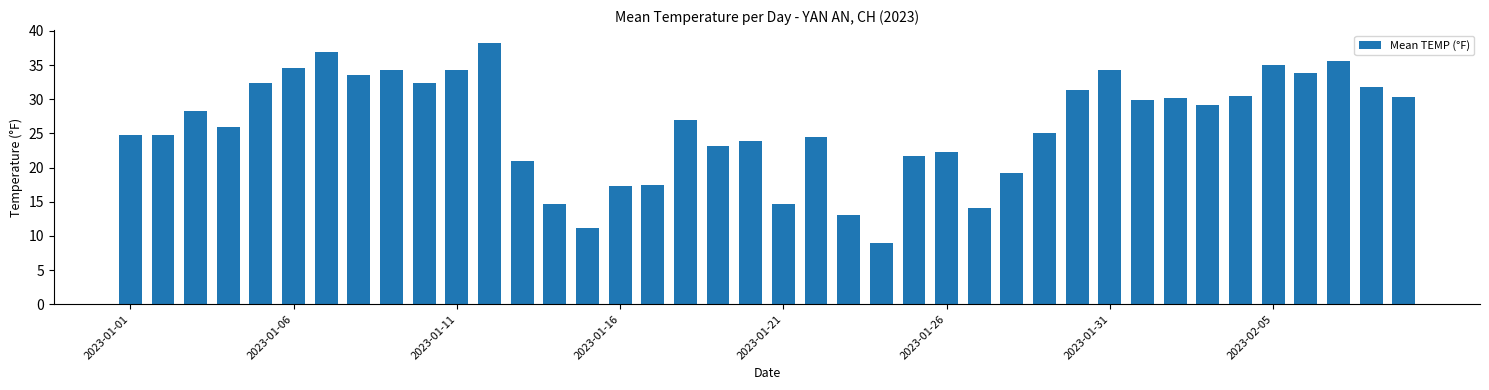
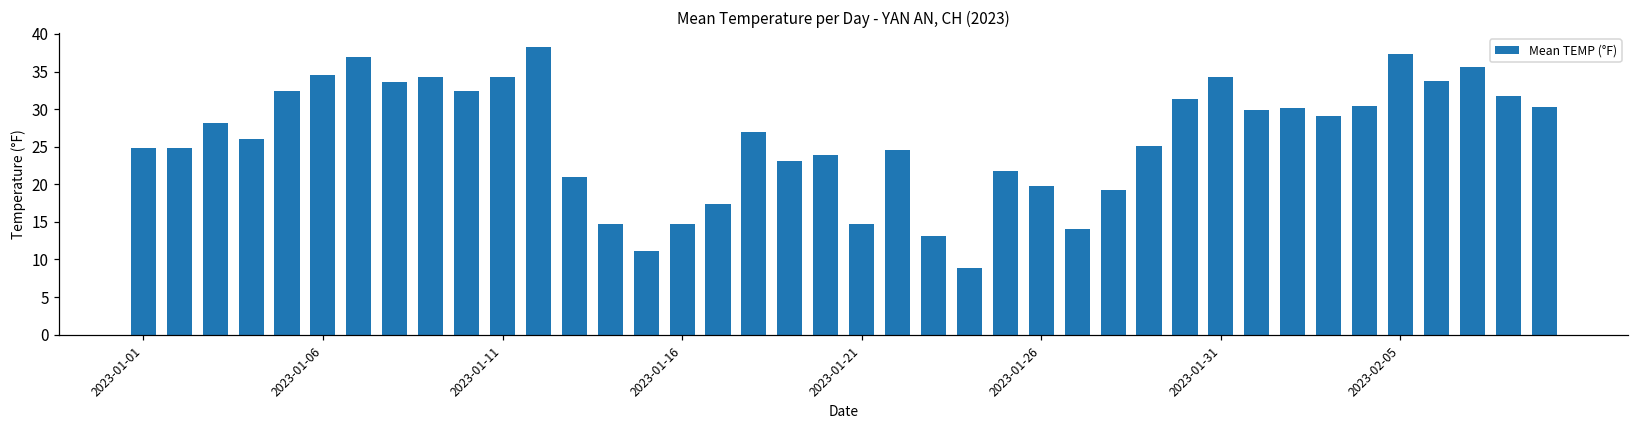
2023-01-16: 17 -> 15
2023-01-26: 22 -> 20
2023-02-05: 35 -> 37
